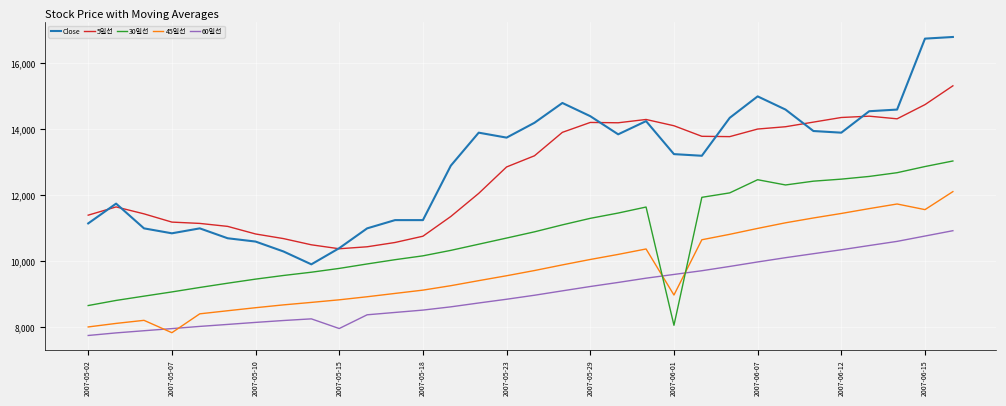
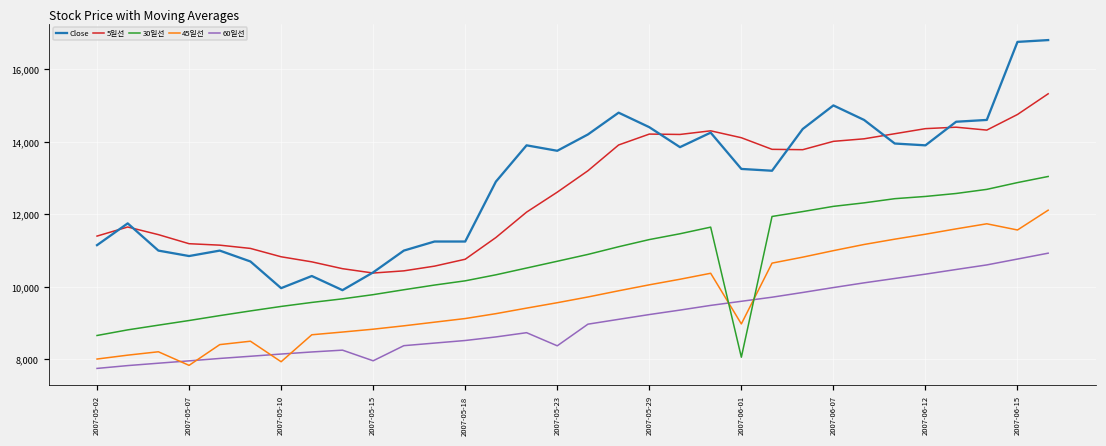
Close, 2007-05-10: 10,600 -> 10,000
45일선, 2007-05-10: 8,600 -> 7,900
5일선, 2007-05-23: 12,900 -> 12,600
60일선, 2007-05-23: 8,900 -> 8,400
30일선, 2007-06-07: 12,500 -> 12,200
